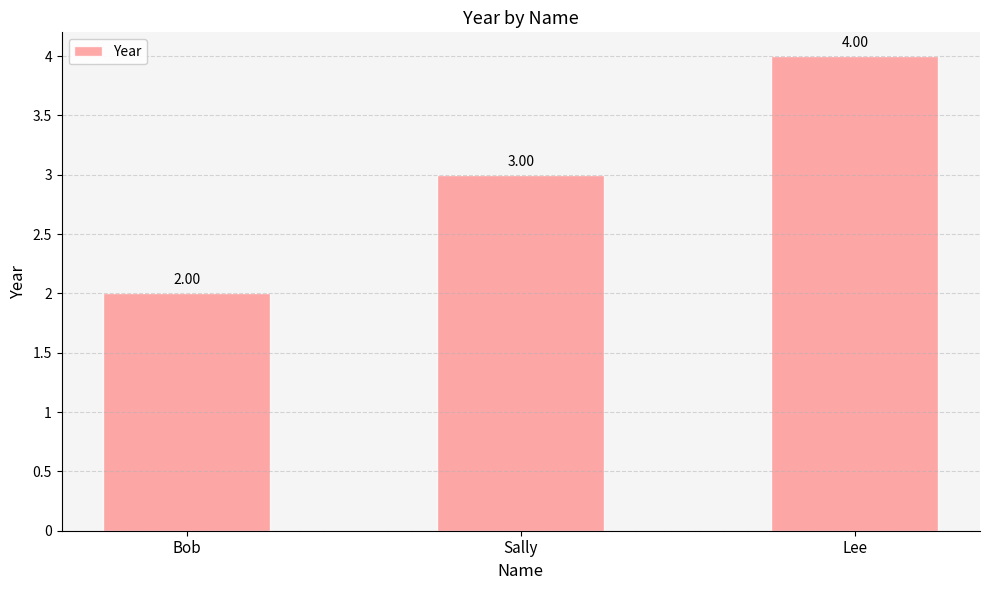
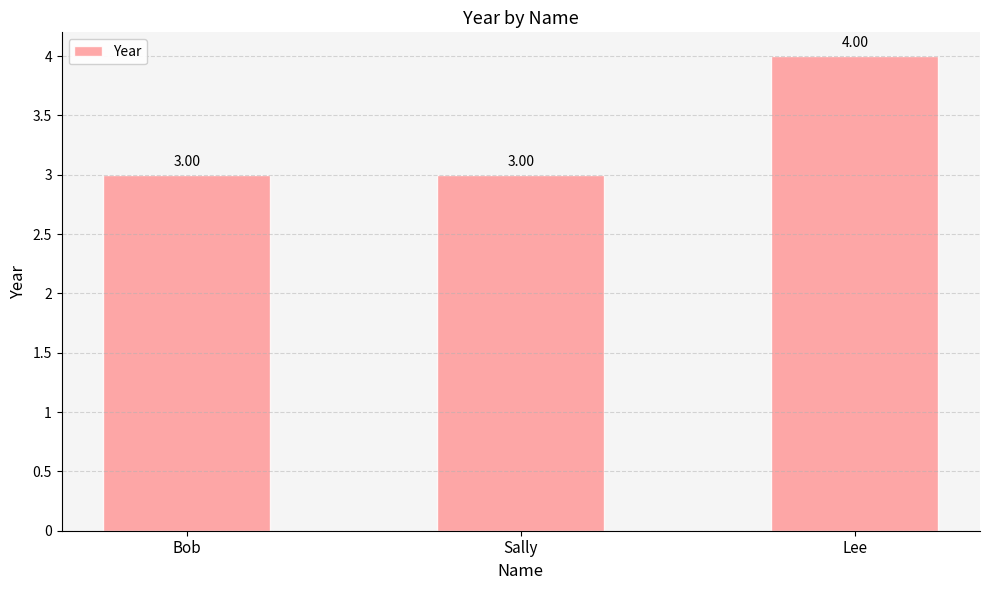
Bob: 2.00 -> 3.00
